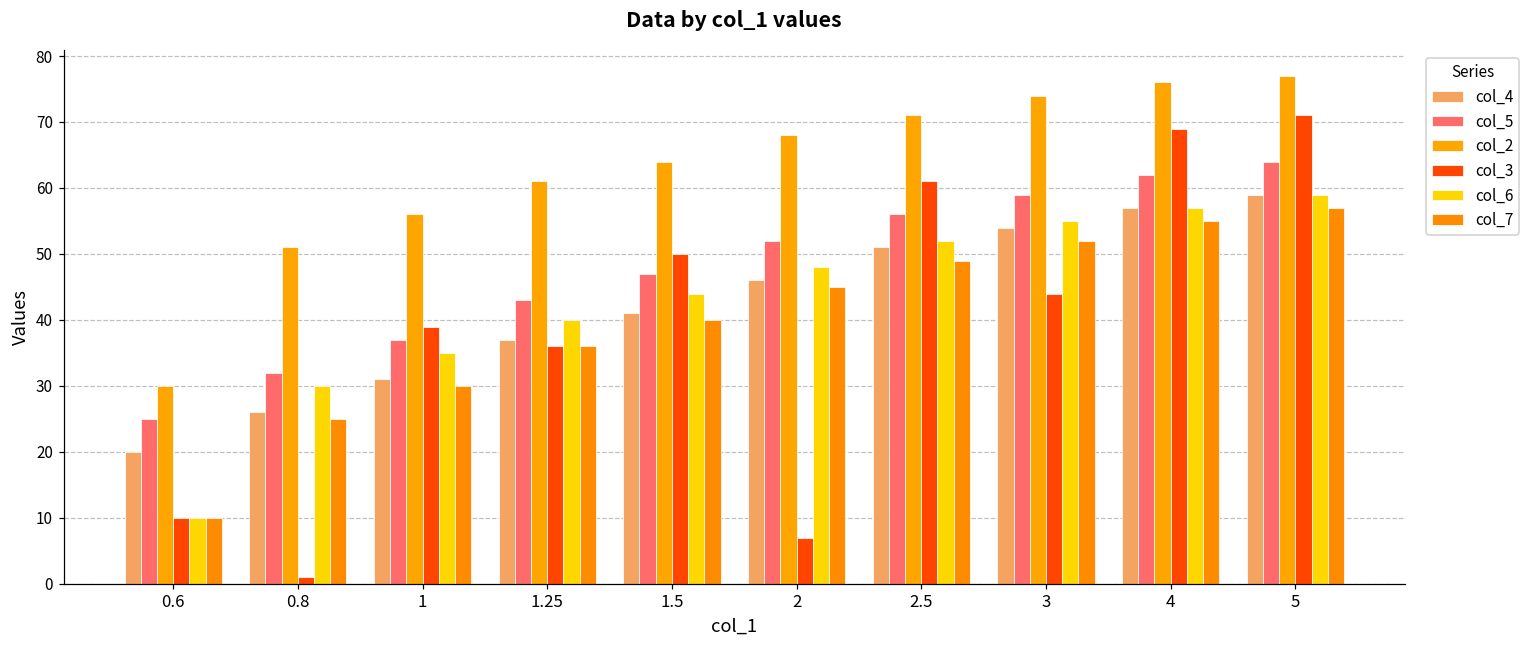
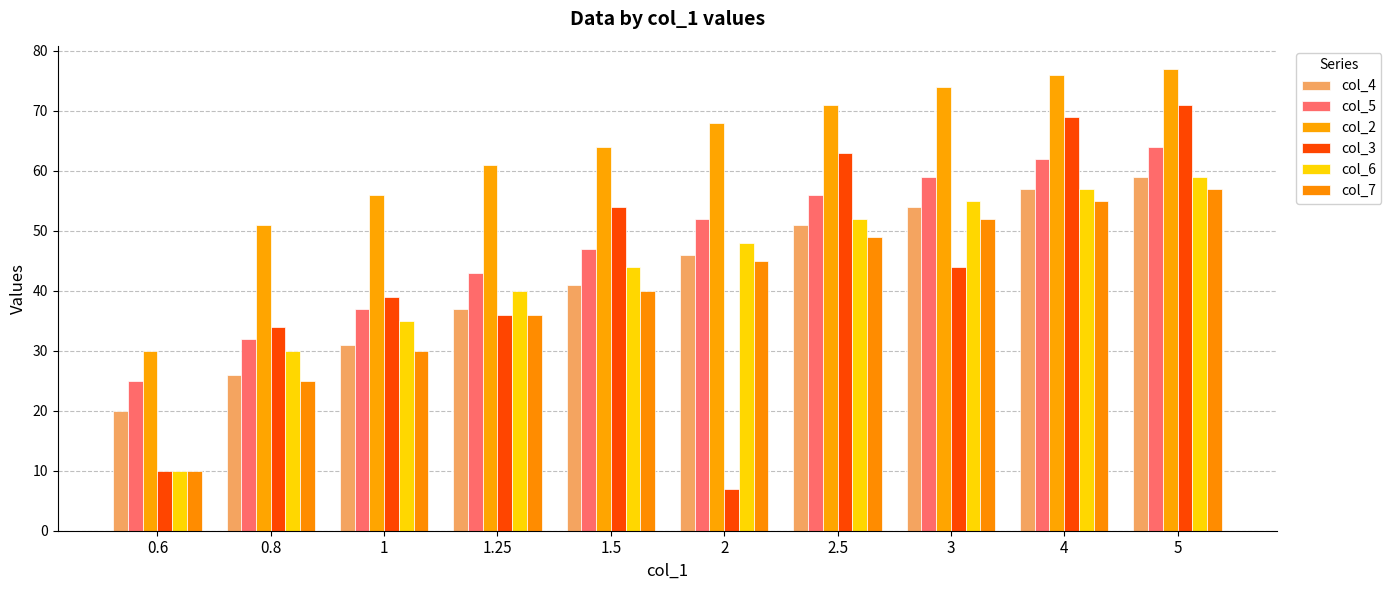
col_3, 0.8: 1 -> 34
col_3, 1.5: 50 -> 54
col_3, 2.5: 61 -> 63
